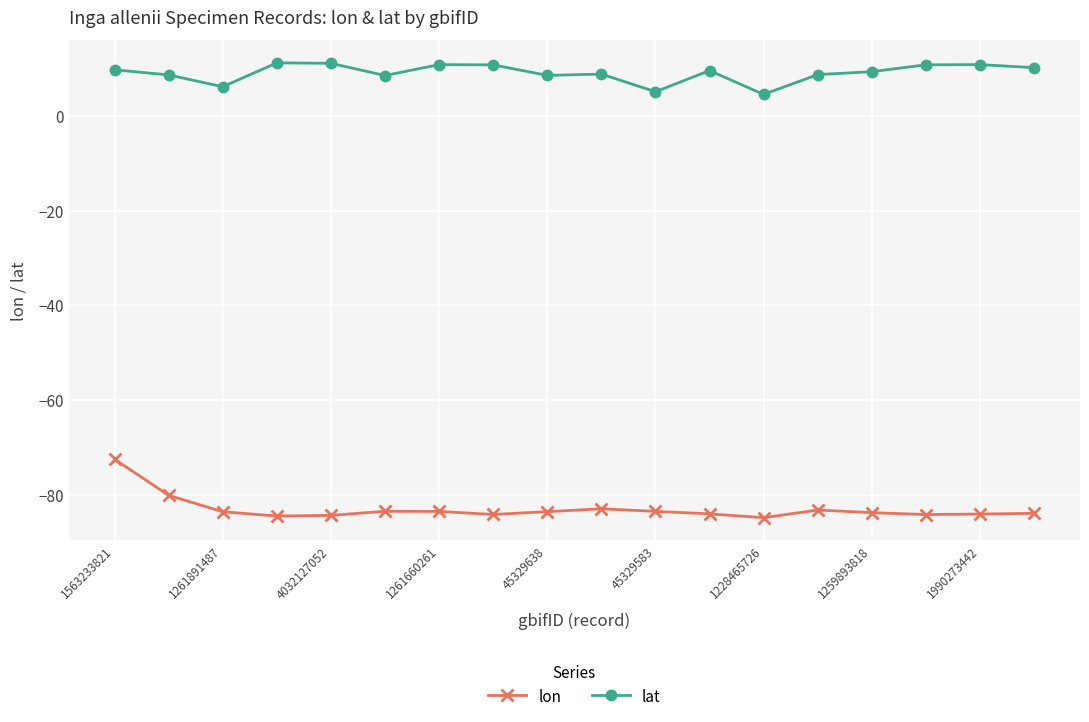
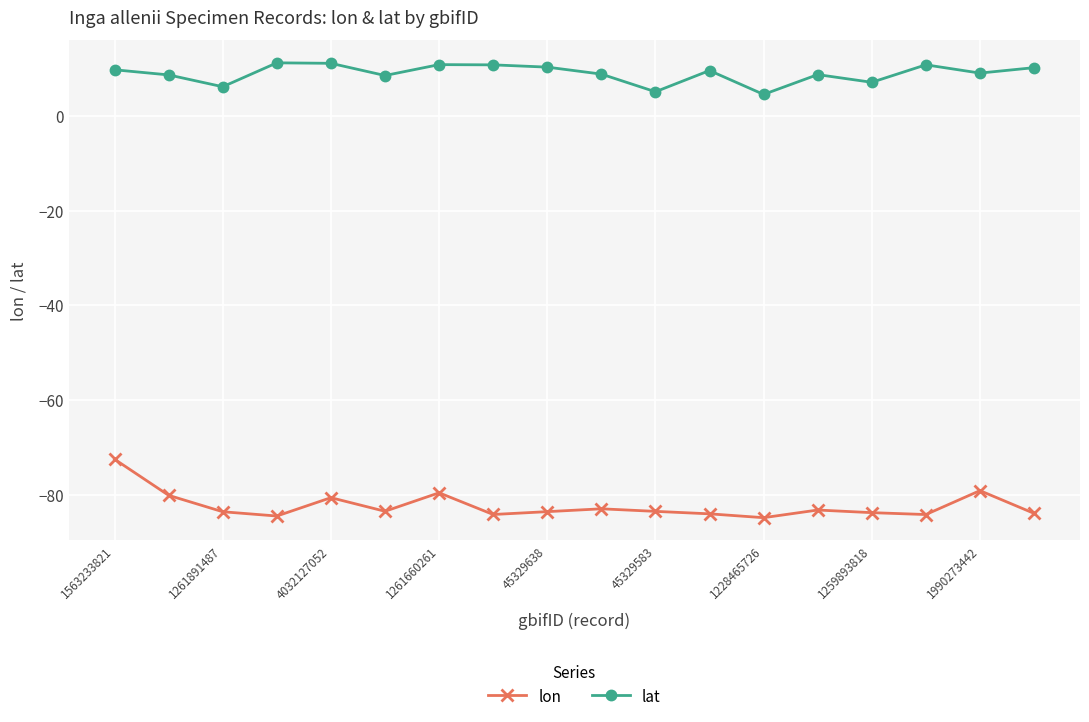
lon, 4032127052: -84 -> -81
lon, 1261660261: -84 -> -80
lat, 45329638: 9 -> 10
lat, 1259893818: 9 -> 7
lon, 1990273442: -84 -> -79
lat, 1990273442: 11 -> 9
